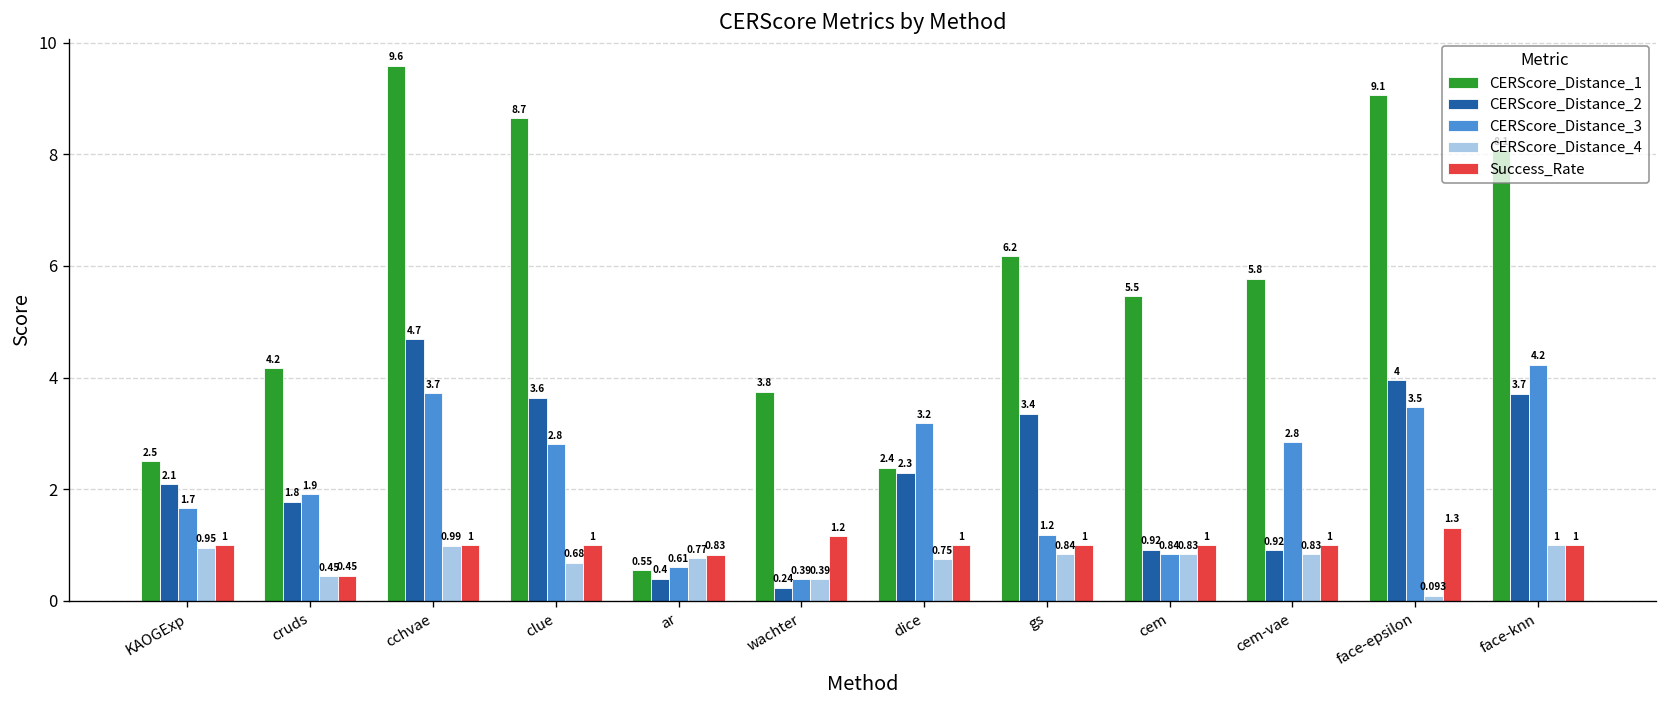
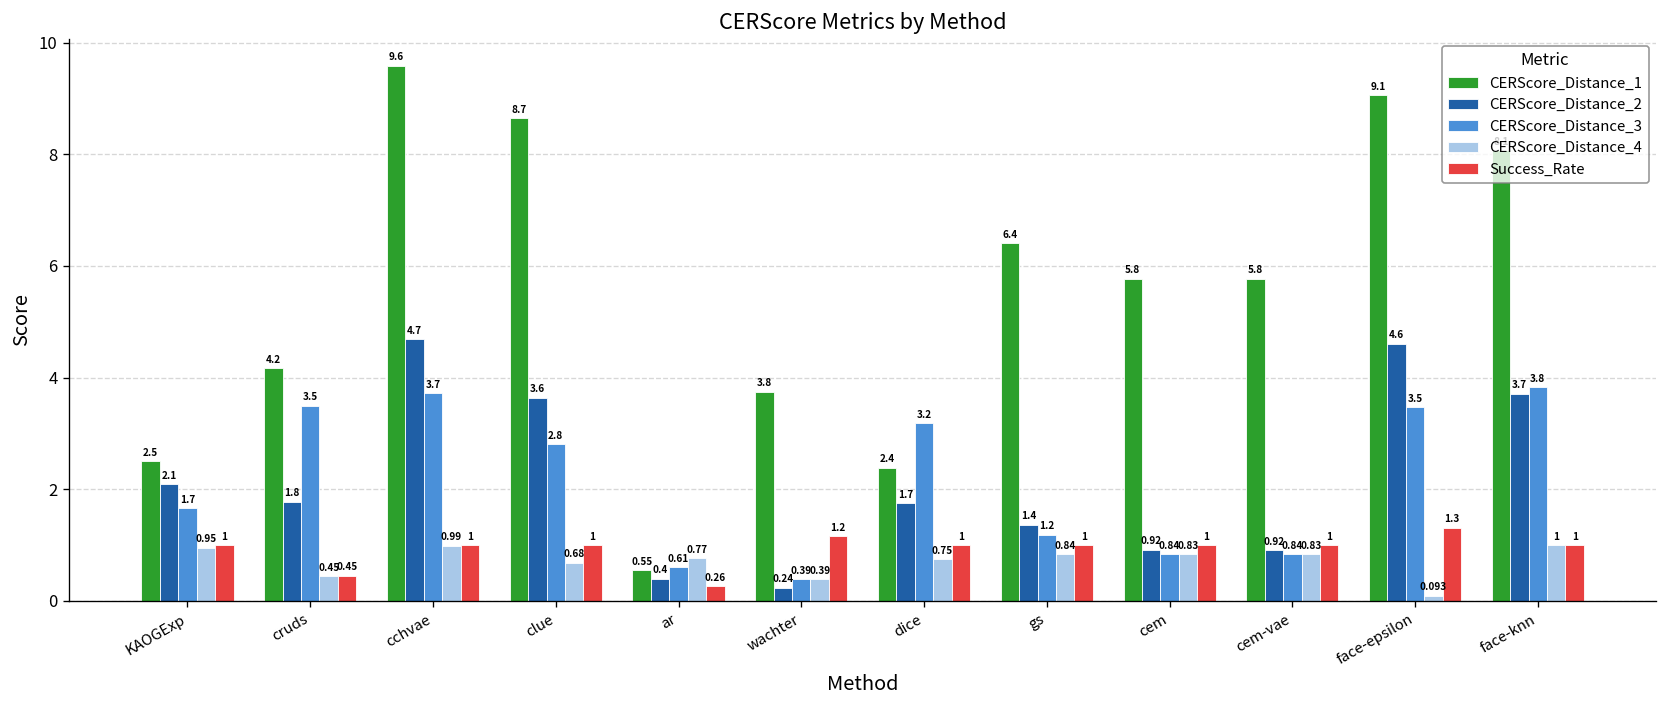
CERScore_Distance_3, cruds: 1.9 -> 3.5
Success_Rate, ar: 0.83 -> 0.26
CERScore_Distance_2, dice: 2.3 -> 1.7
CERScore_Distance_1, gs: 6.2 -> 6.4
CERScore_Distance_2, gs: 3.4 -> 1.4
CERScore_Distance_1, cem: 5.5 -> 5.8
CERScore_Distance_3, cem-vae: 2.8 -> 0.84
CERScore_Distance_2, face-epsilon: 4 -> 4.6
CERScore_Distance_3, face-knn: 4.2 -> 3.8
